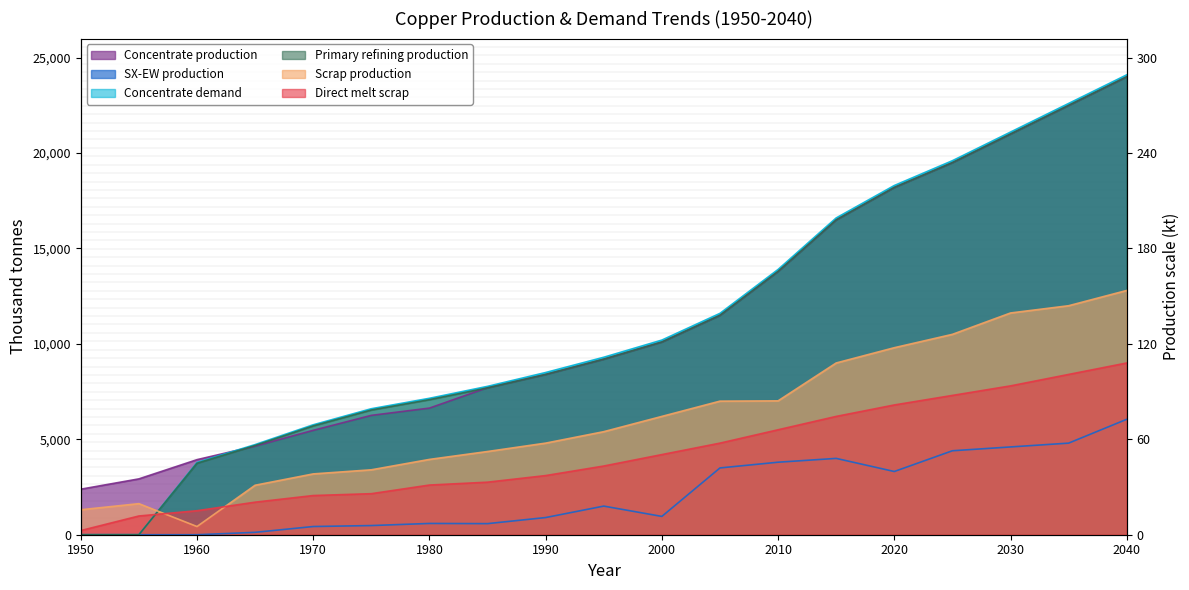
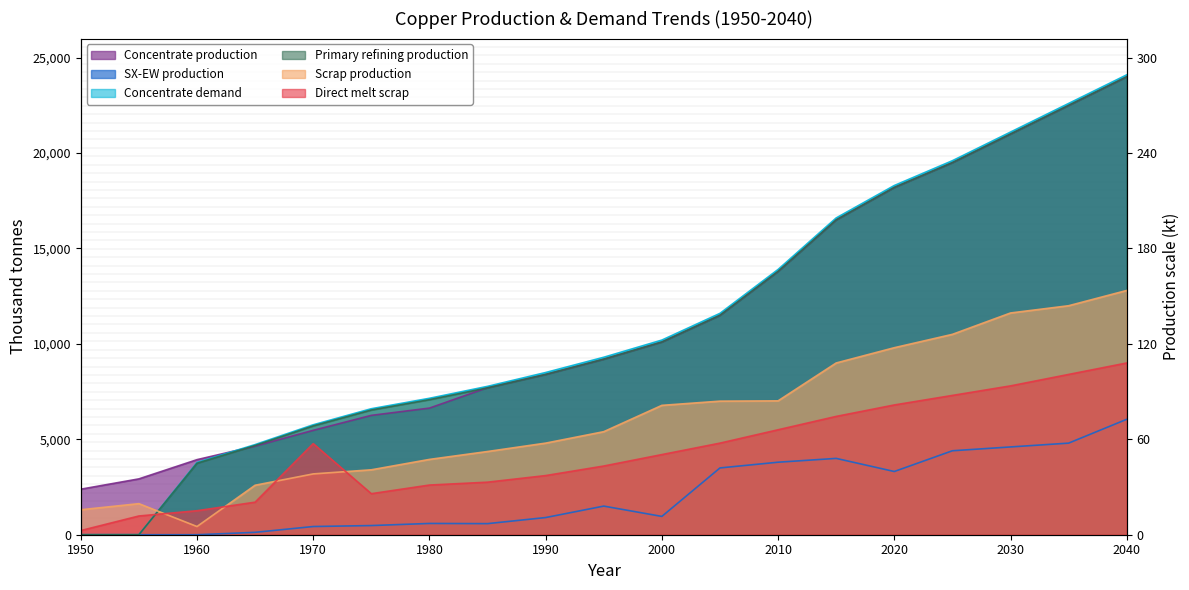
Direct melt scrap, 1970: 2,100 -> 4,800
Scrap production, 2000: 6,200 -> 6,800
